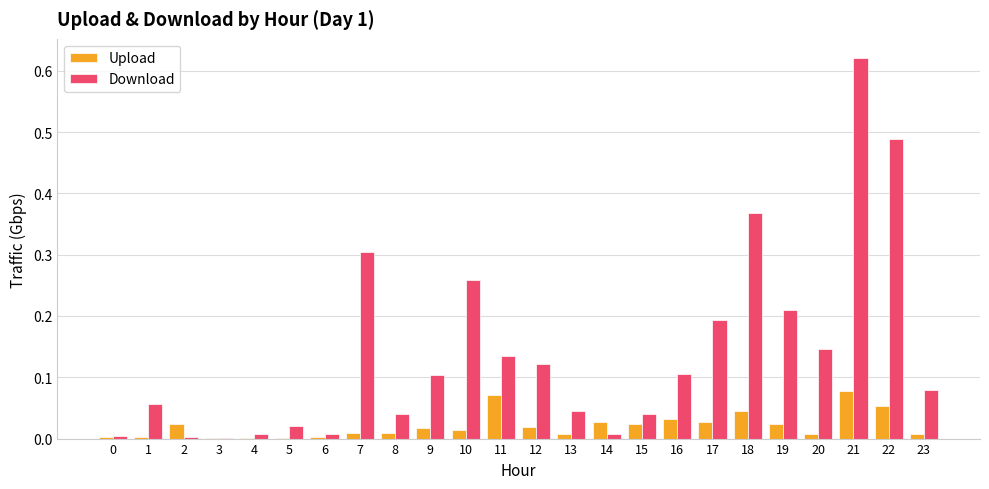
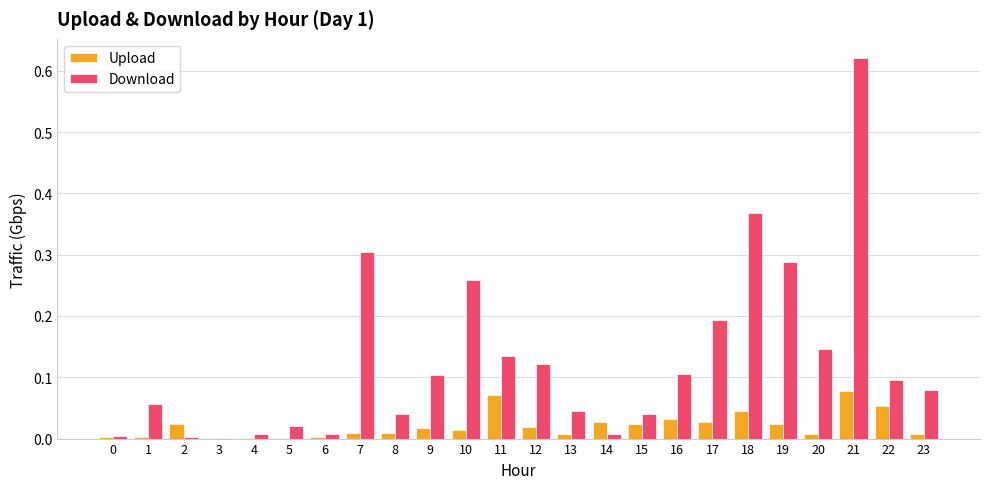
Download, 19: 0.21 -> 0.29
Download, 22: 0.49 -> 0.10
